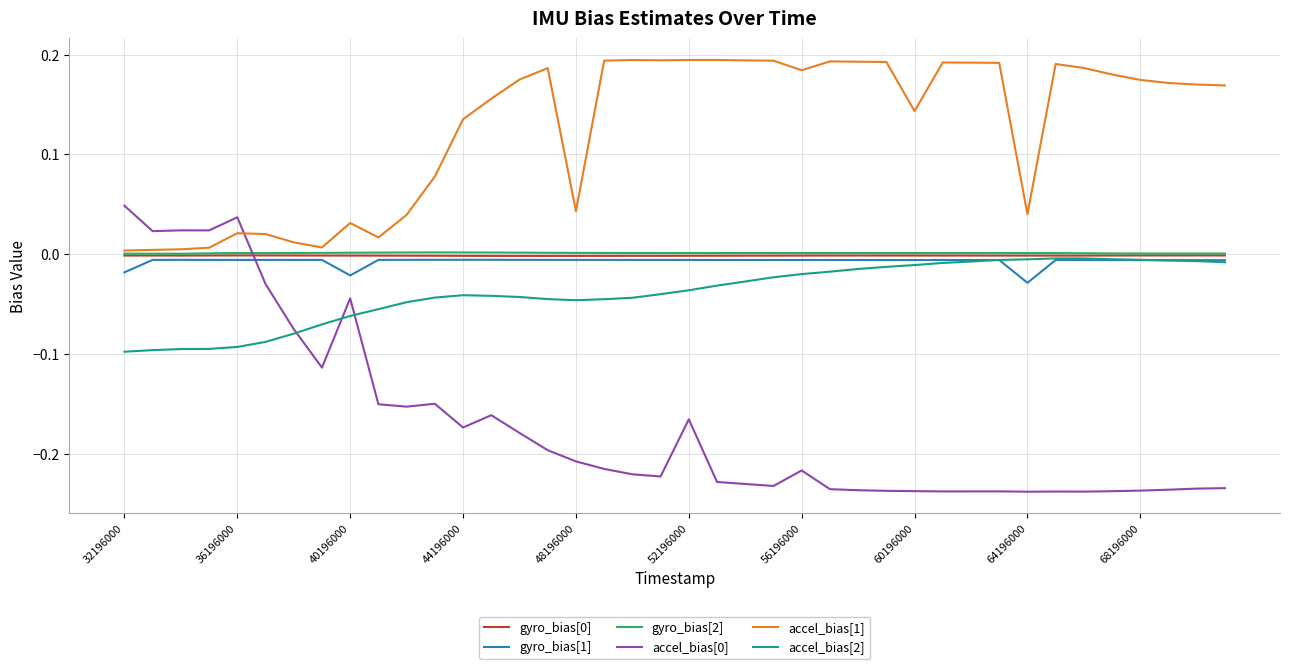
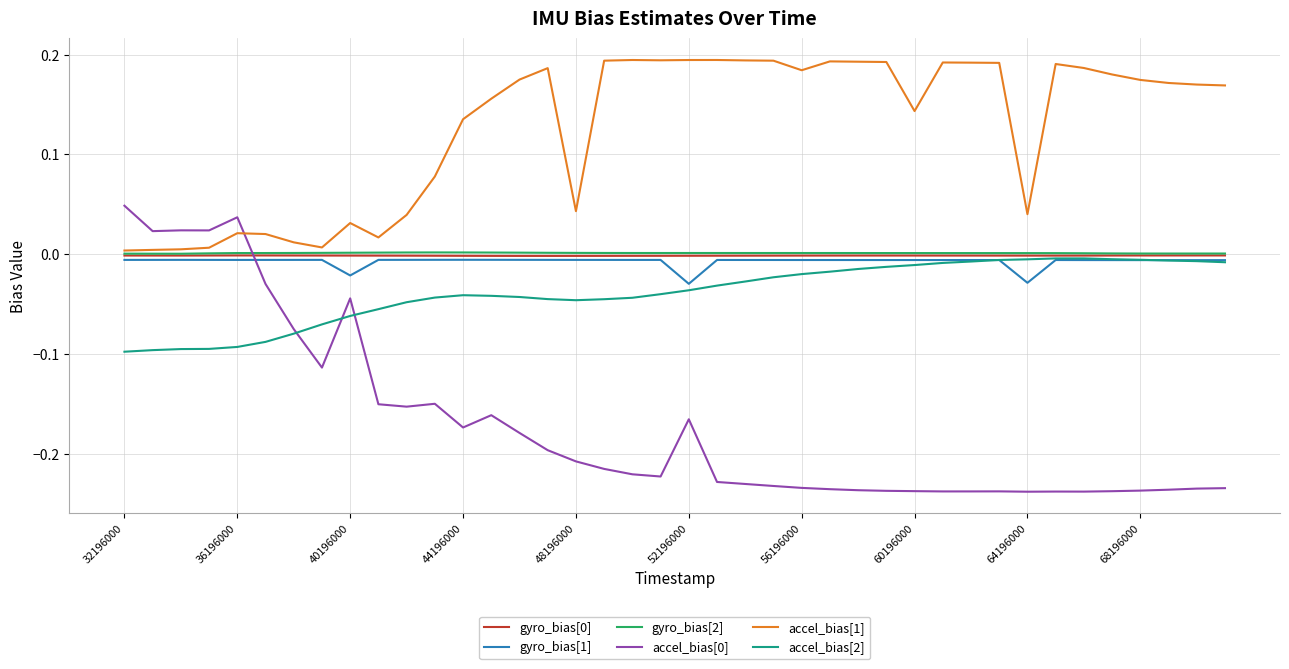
gyro_bias[1], 32196000: -0.02 -> -0.01
gyro_bias[1], 52196000: -0.01 -> -0.03
accel_bias[0], 56196000: -0.22 -> -0.23
